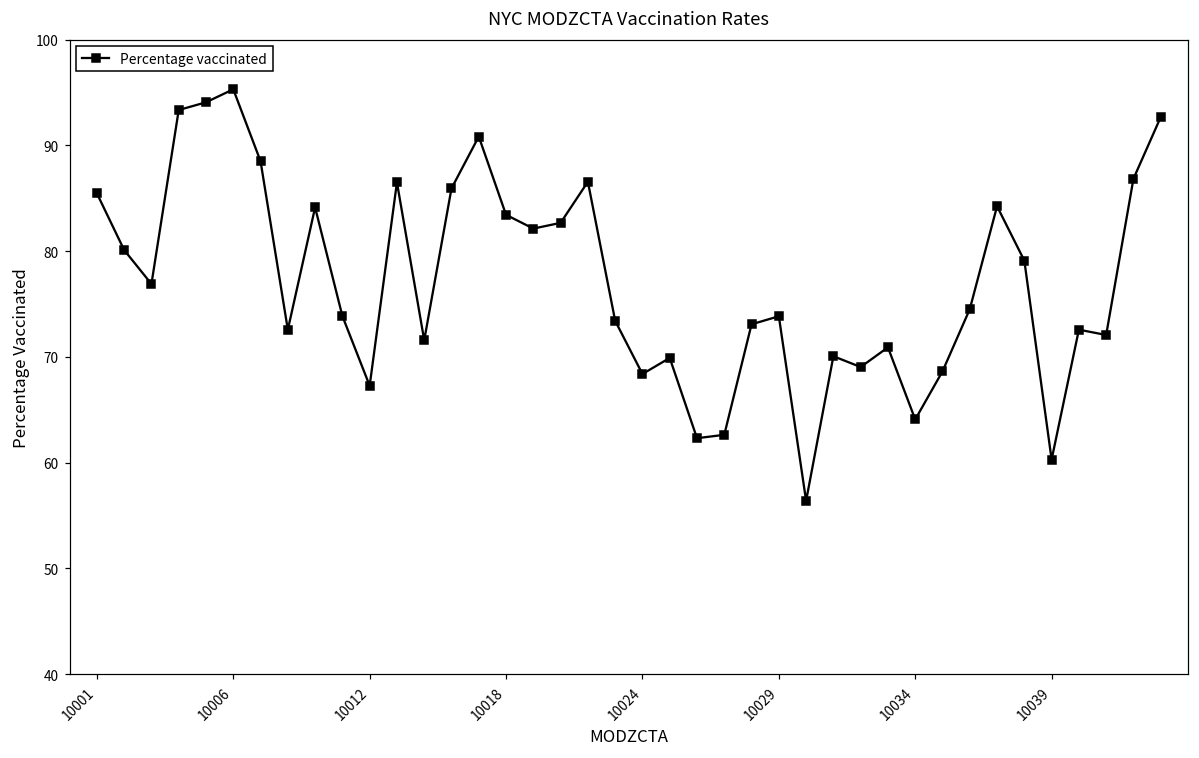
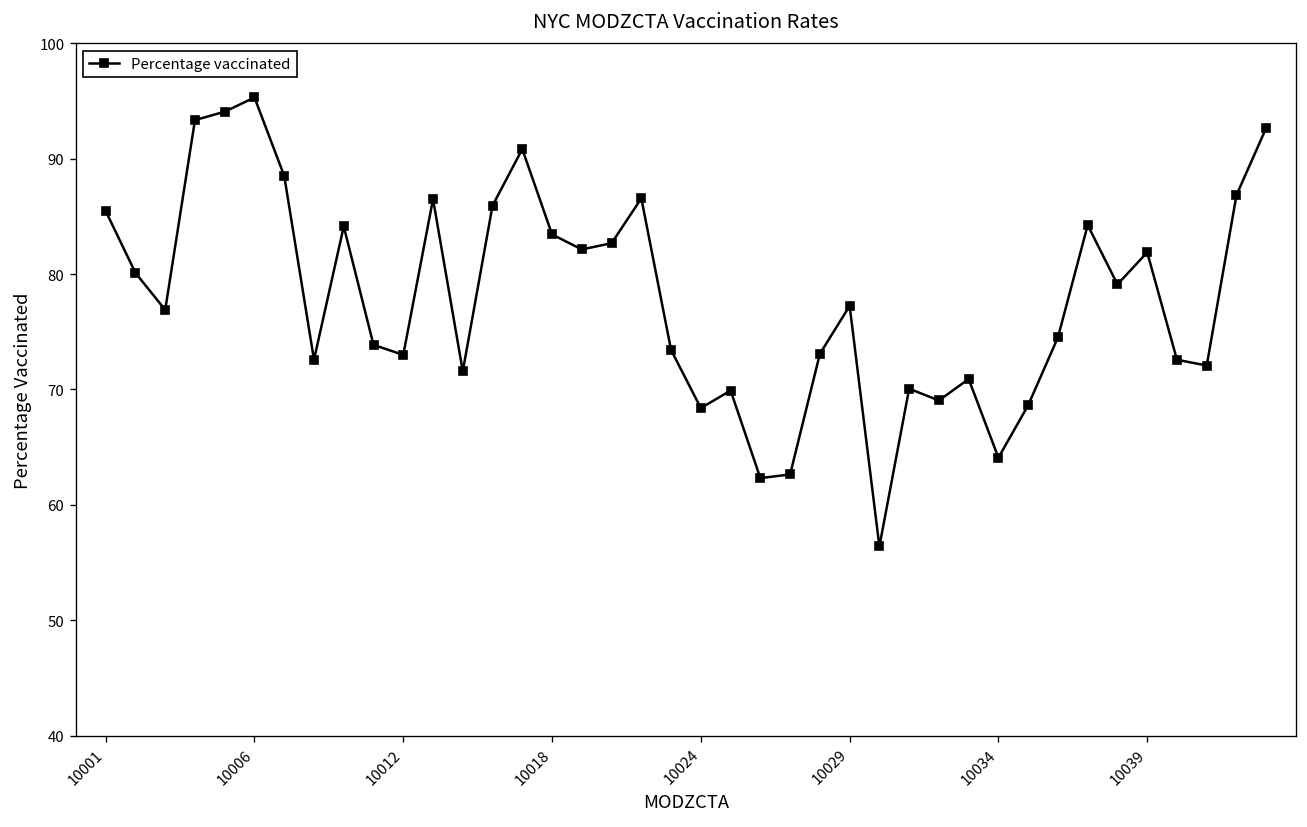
10012: 67 -> 73
10029: 74 -> 77
10039: 60 -> 82
